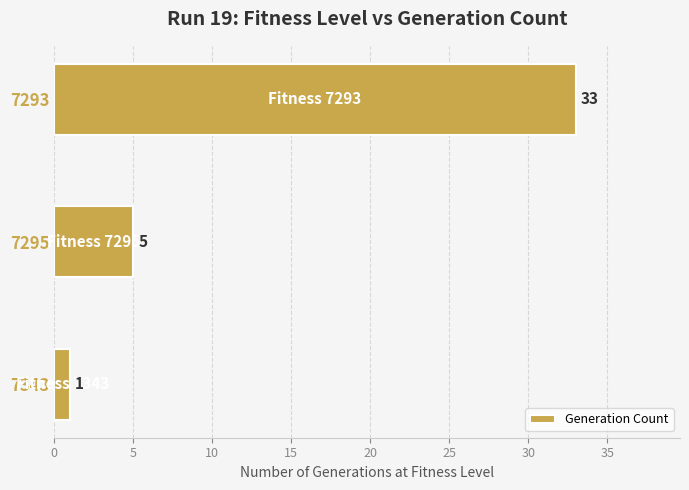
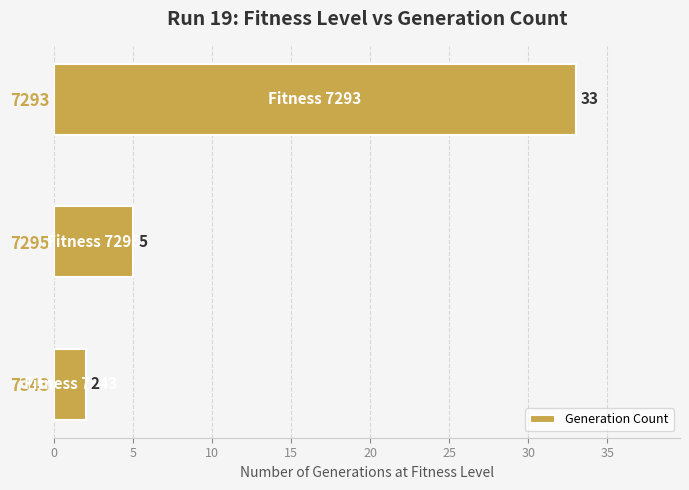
7343: 1 -> 2
